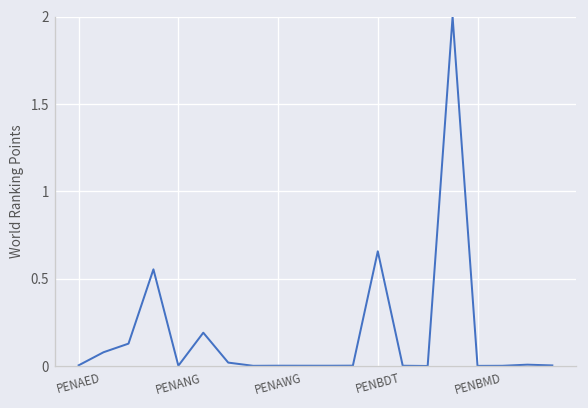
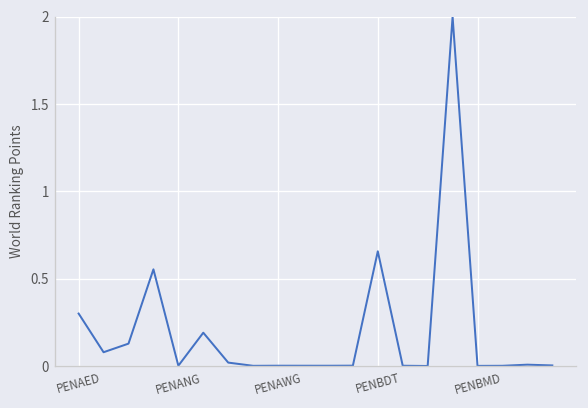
PENAED: 0.00 -> 0.30
